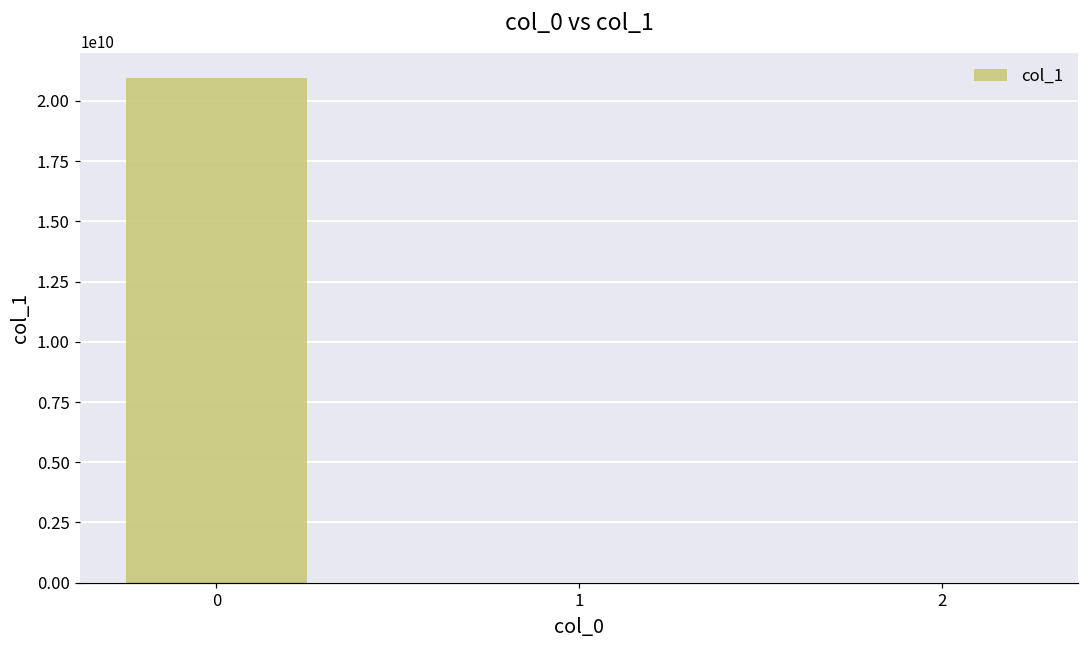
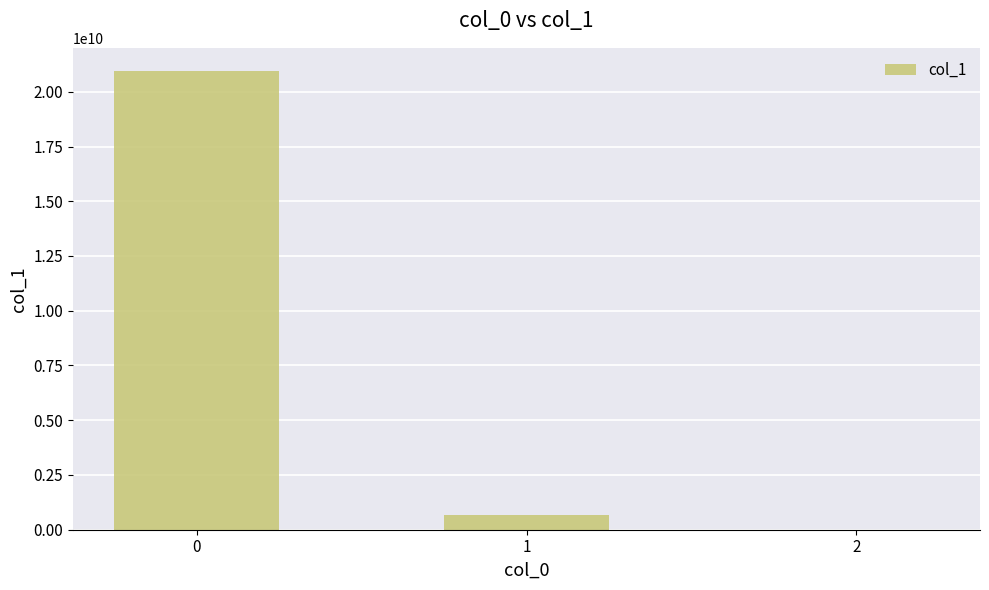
1: 0 -> 700000000
